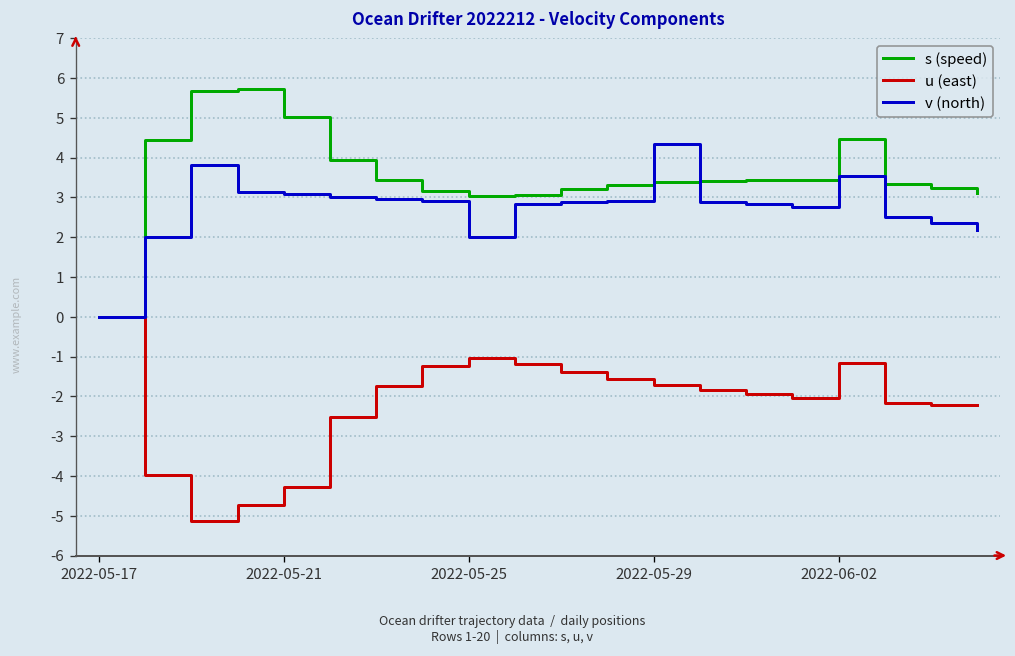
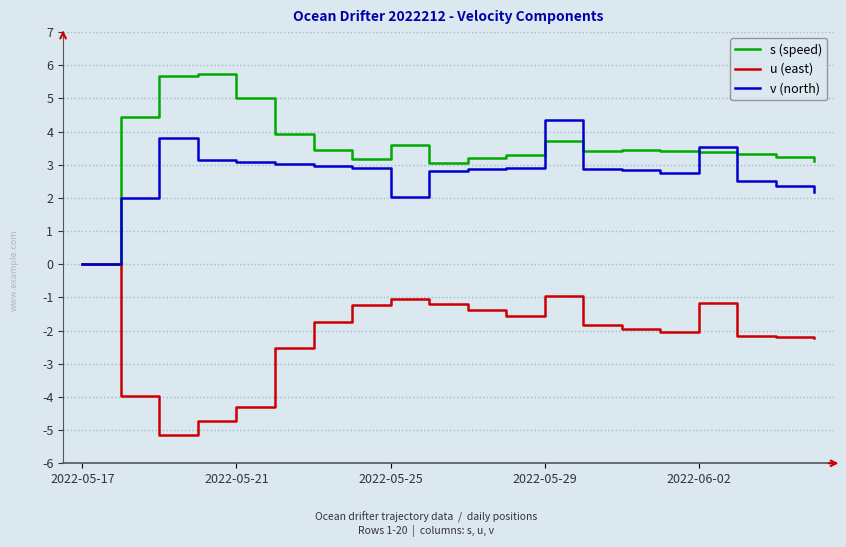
s (speed), 2022-05-25: 3.0 -> 3.6
s (speed), 2022-05-29: 3.4 -> 3.7
u (east), 2022-05-29: -1.7 -> -1.0
s (speed), 2022-06-02: 4.5 -> 3.4
